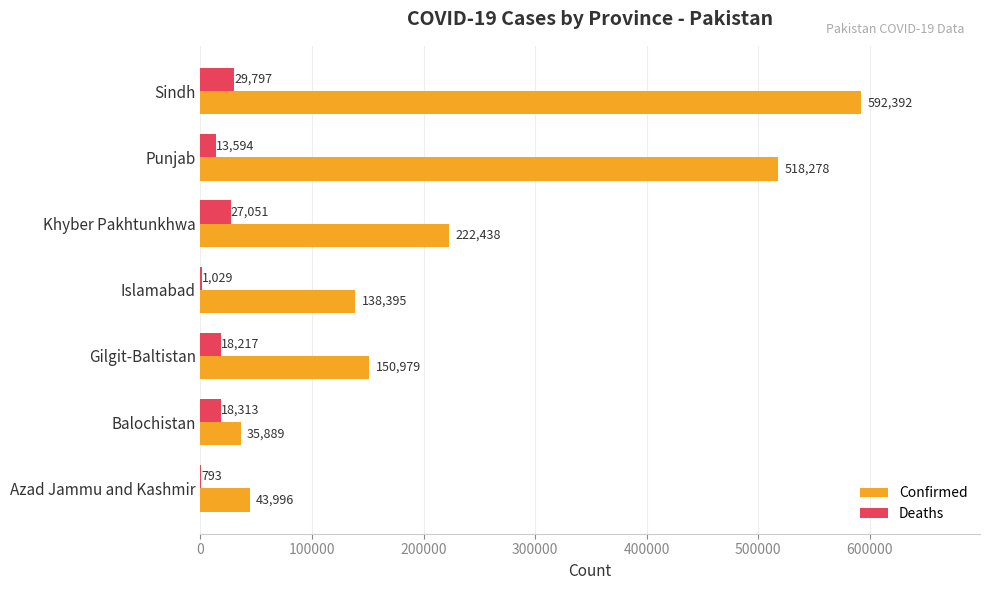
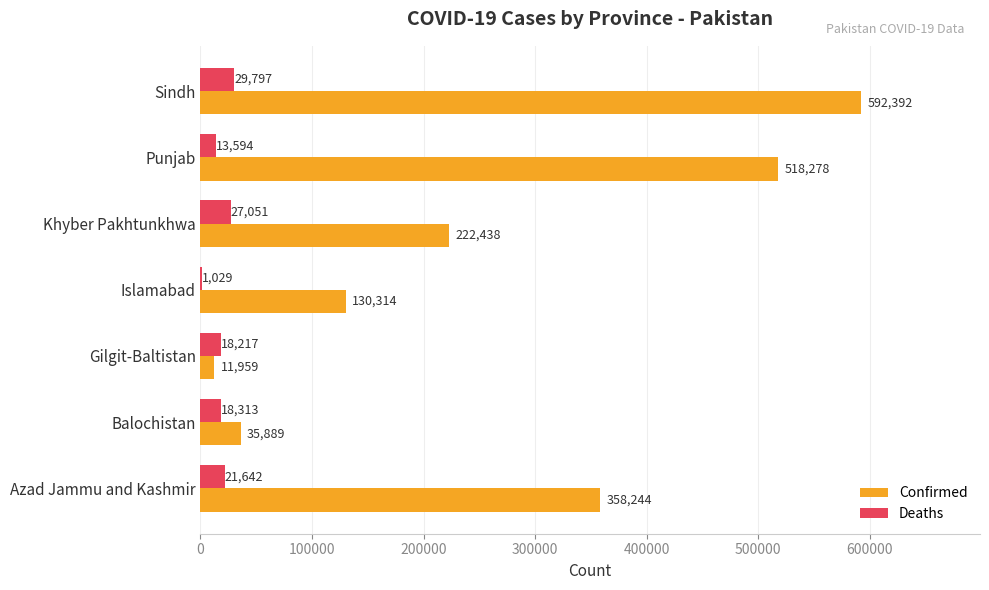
Confirmed, Islamabad: 138,395 -> 130,314
Confirmed, Gilgit-Baltistan: 150,979 -> 11,959
Deaths, Azad Jammu and Kashmir: 793 -> 21,642
Confirmed, Azad Jammu and Kashmir: 43,996 -> 358,244
